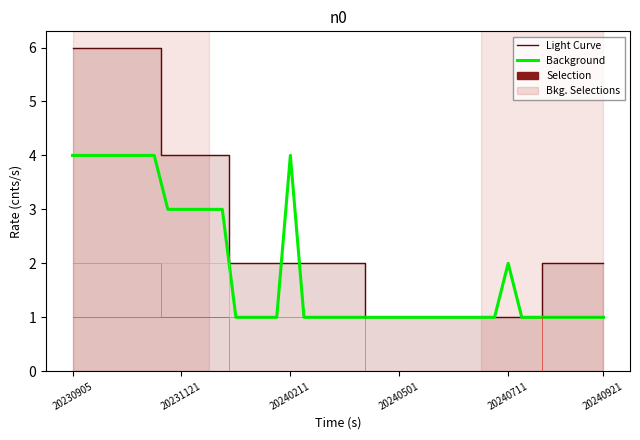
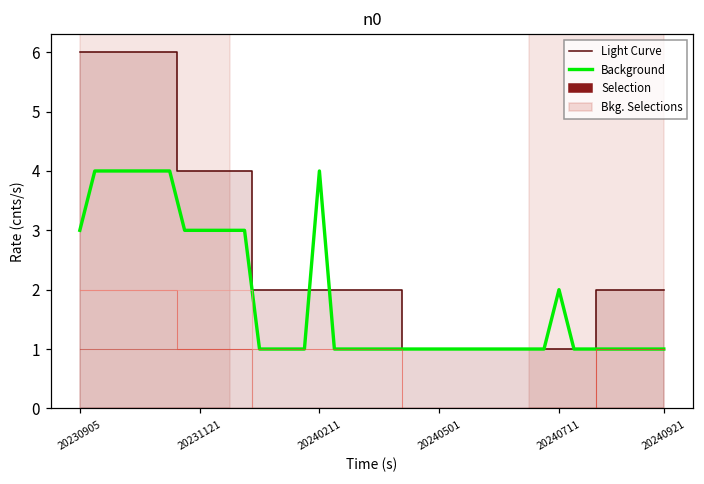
Background, 20230905: 4 -> 3
